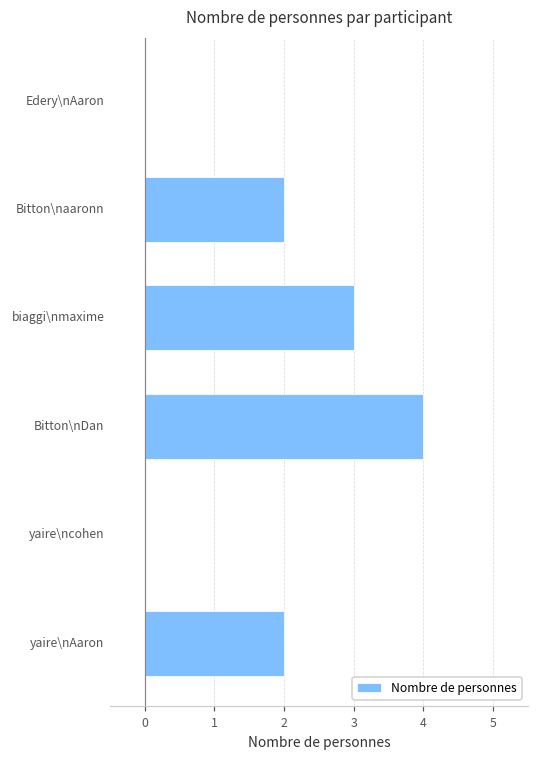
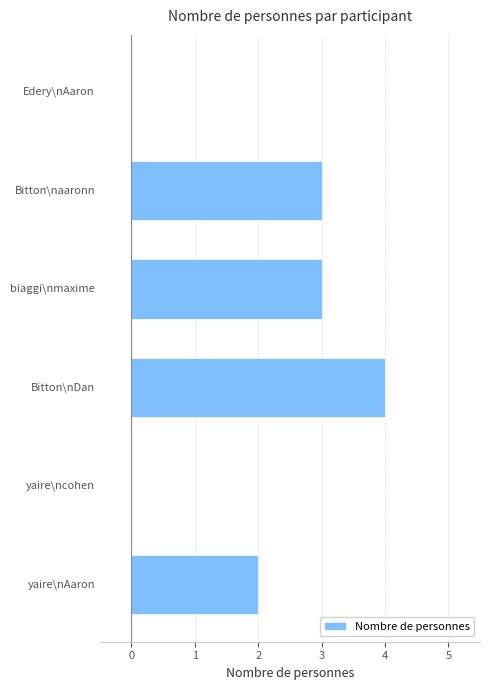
Bitton\naaronn: 2 -> 3
